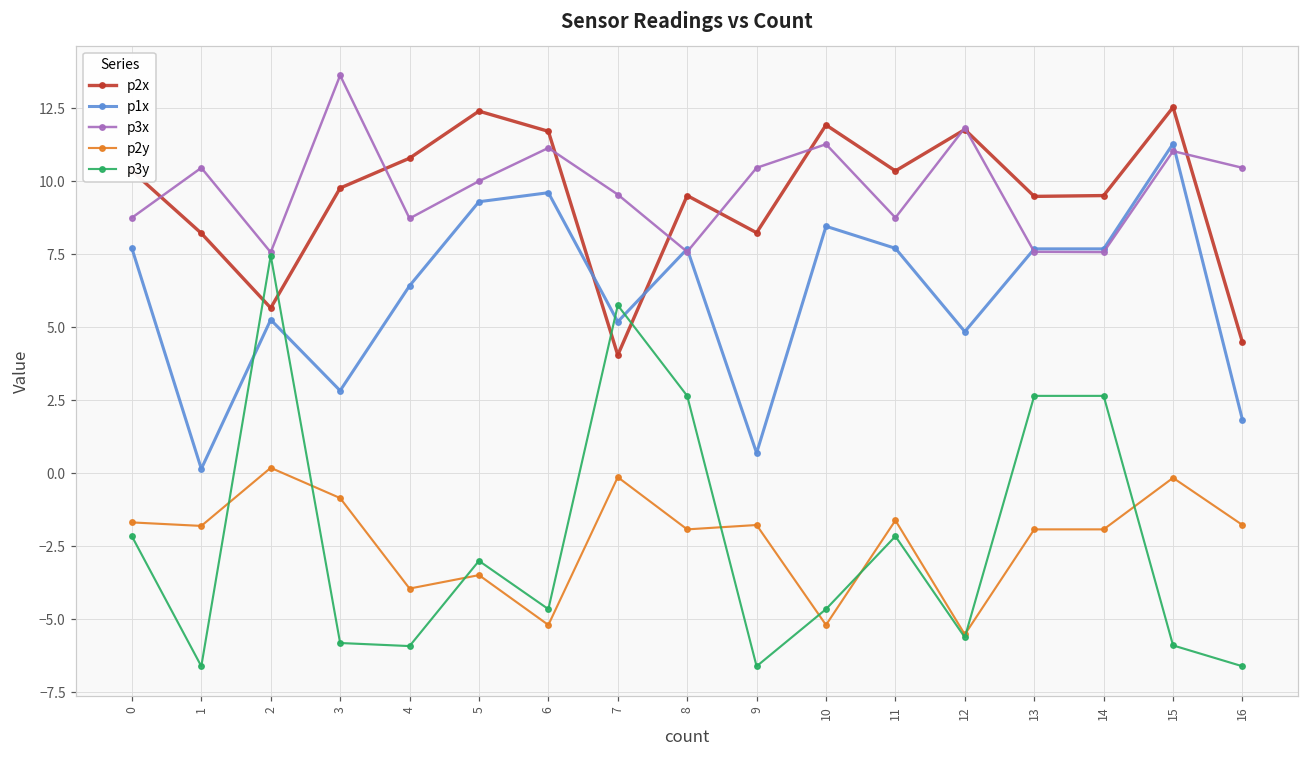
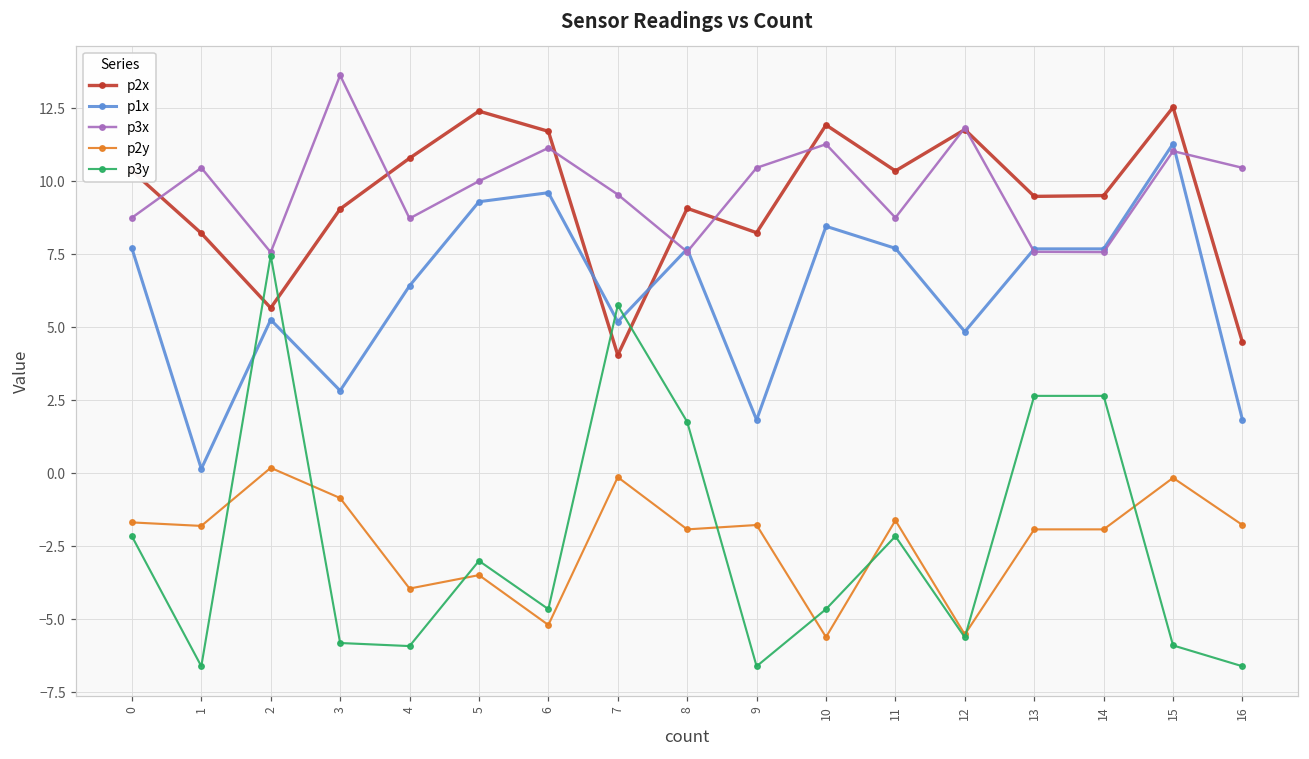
p2x, 3: 9.8 -> 9.1
p2x, 8: 9.5 -> 9.1
p3y, 8: 2.6 -> 1.8
p1x, 9: 0.7 -> 1.8
p2y, 10: -5.2 -> -5.6
